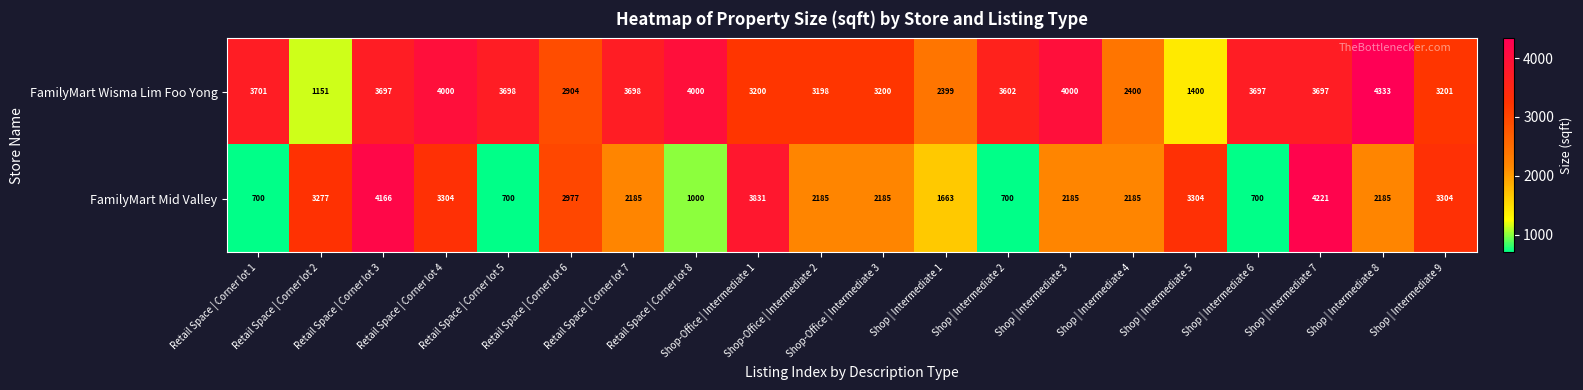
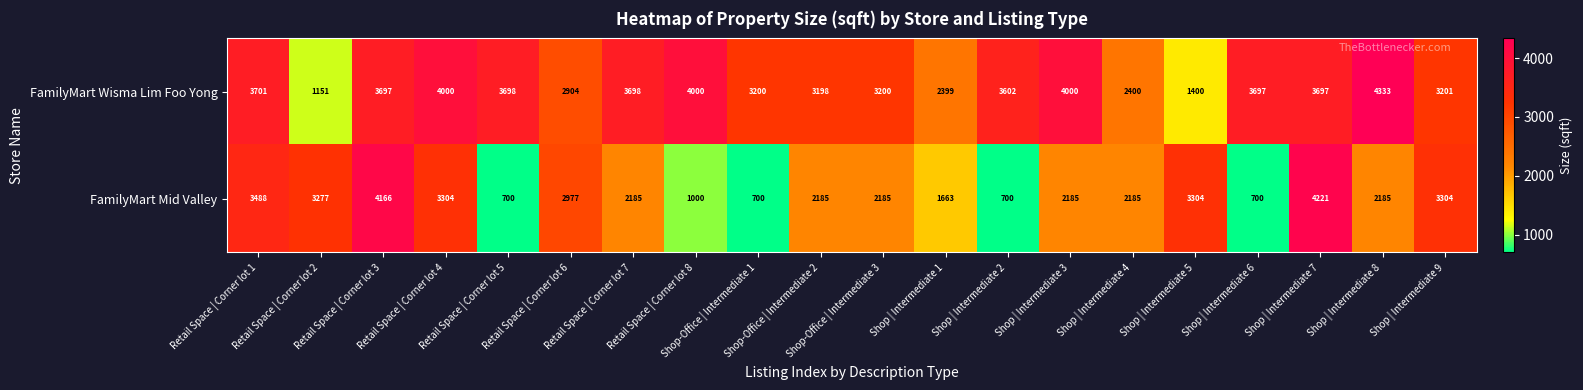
FamilyMart Mid Valley, Retail Space | Corner lot 1: 700 -> 3488
FamilyMart Mid Valley, Shop-Office | Intermediate 1: 3831 -> 700
